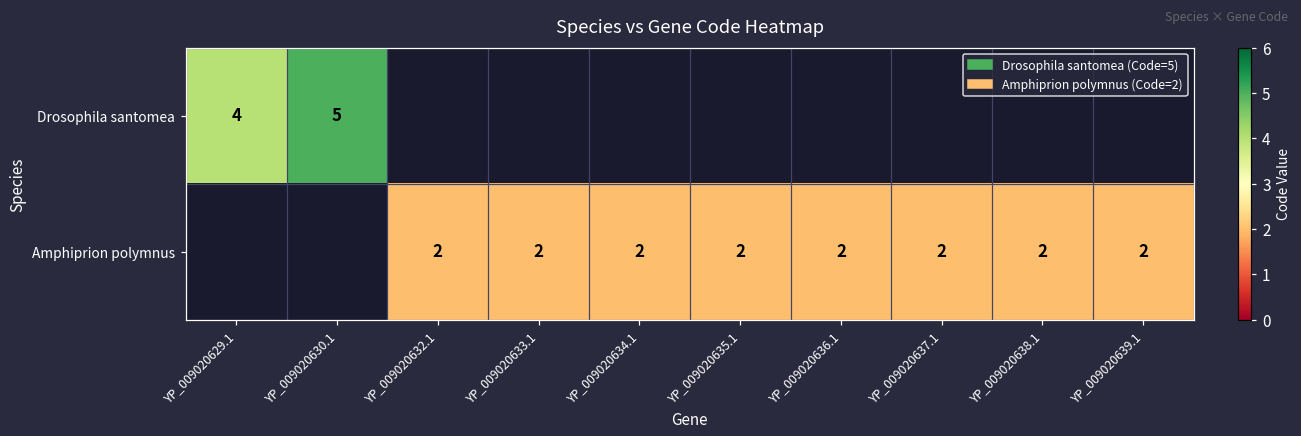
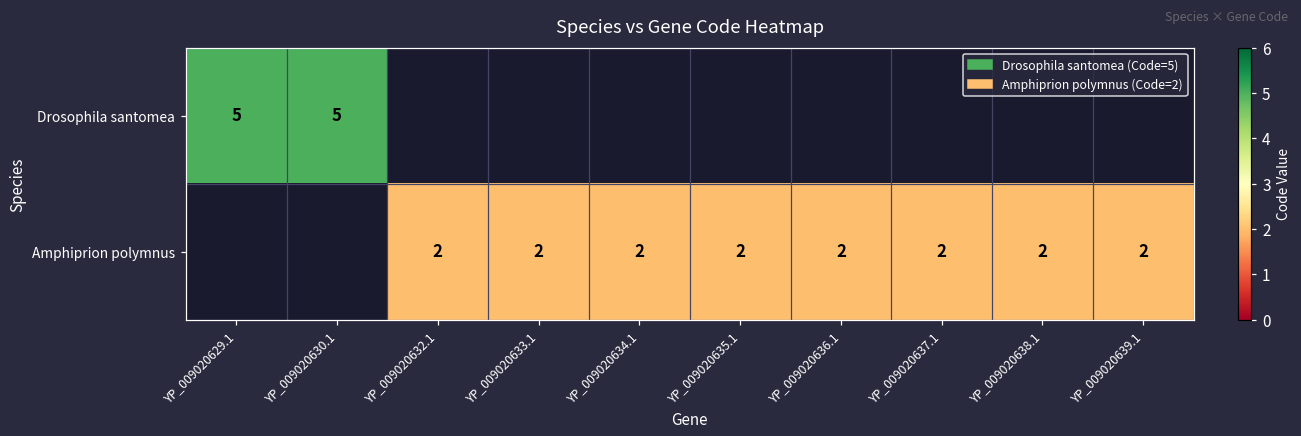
Drosophila santomea, YP_009020629.1: 4 -> 5
